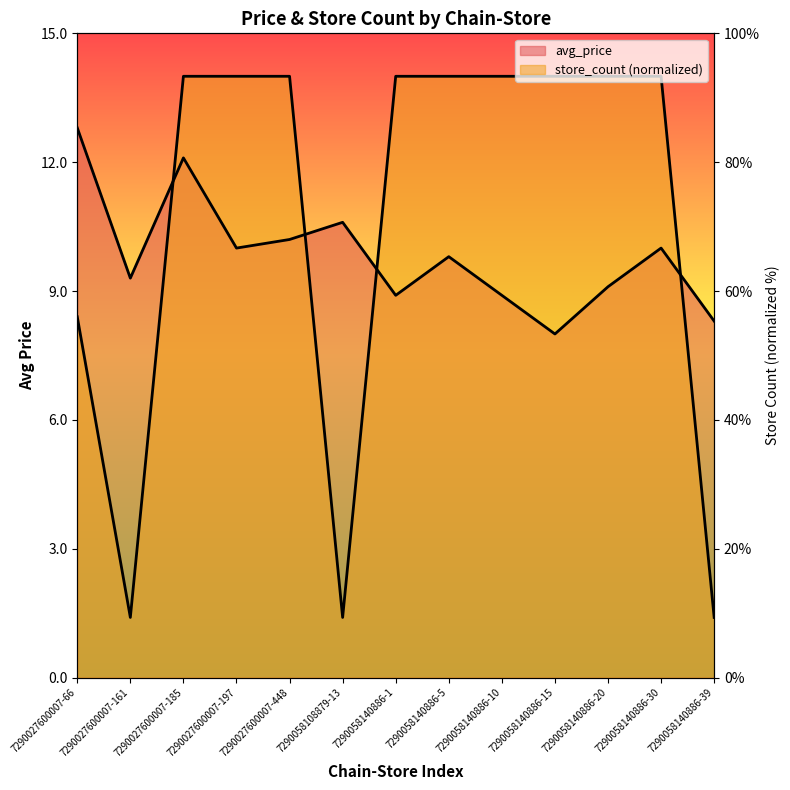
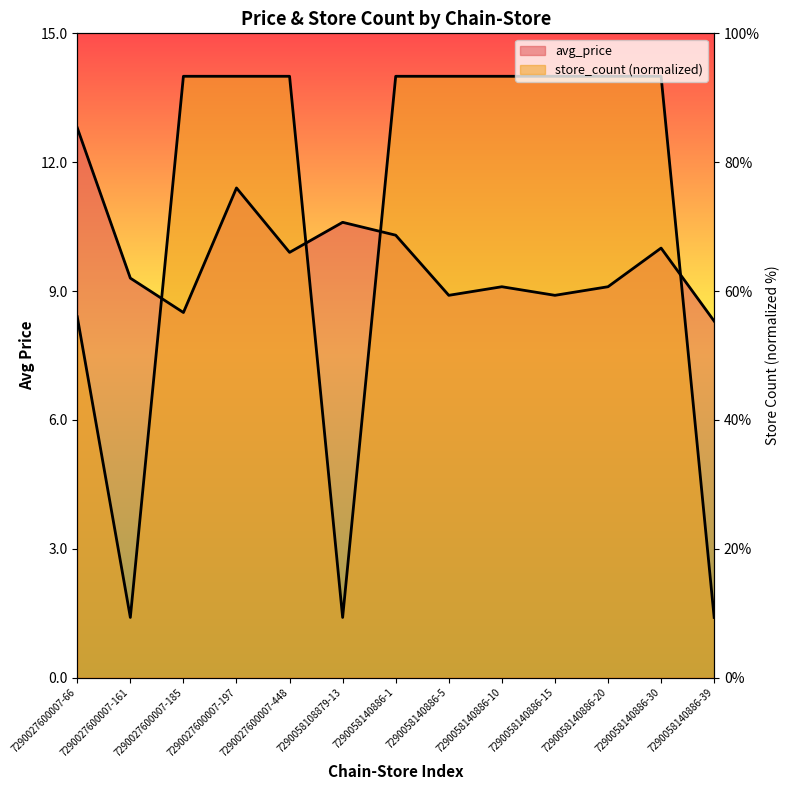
avg_price, 7290027600007-185: 12.1 -> 8.5
avg_price, 7290027600007-197: 10.0 -> 11.4
avg_price, 7290027600007-448: 10.2 -> 9.9
avg_price, 7290058140886-1: 8.9 -> 10.3
avg_price, 7290058140886-5: 9.8 -> 8.9
avg_price, 7290058140886-10: 8.9 -> 9.1
avg_price, 7290058140886-15: 8.0 -> 8.9
